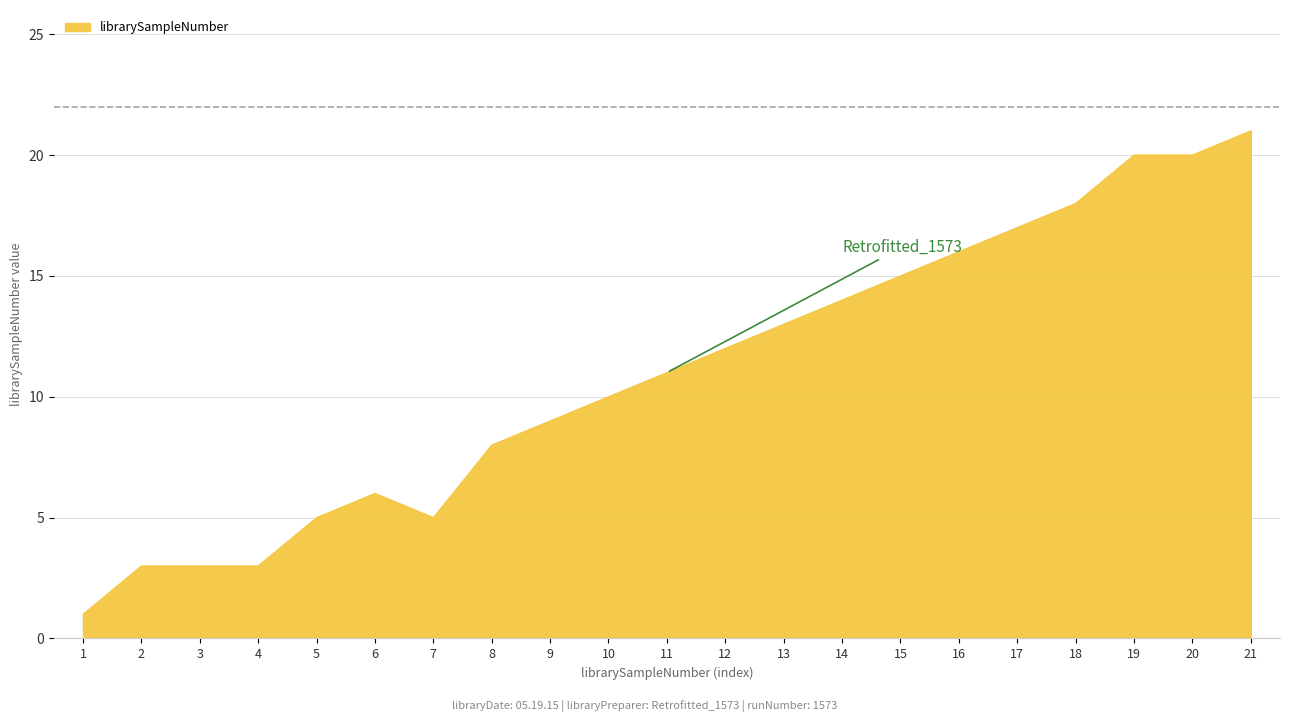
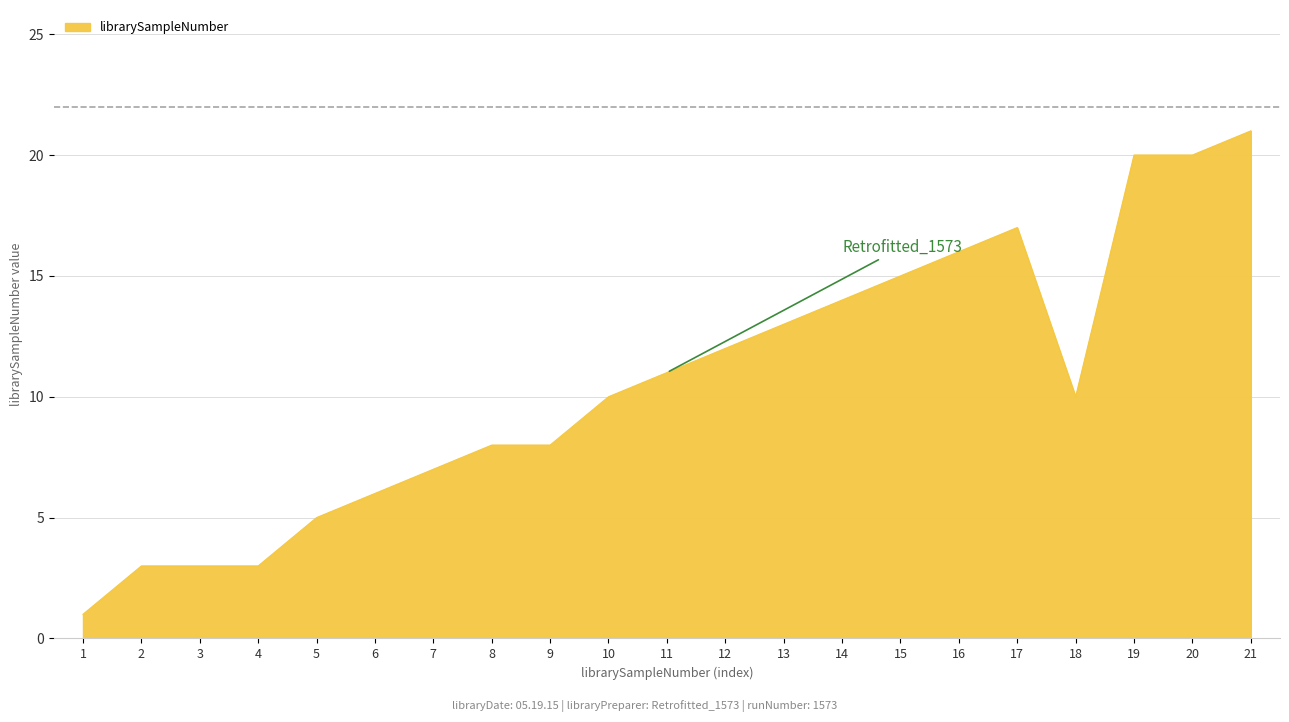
7: 5 -> 7
9: 9 -> 8
18: 18 -> 10
